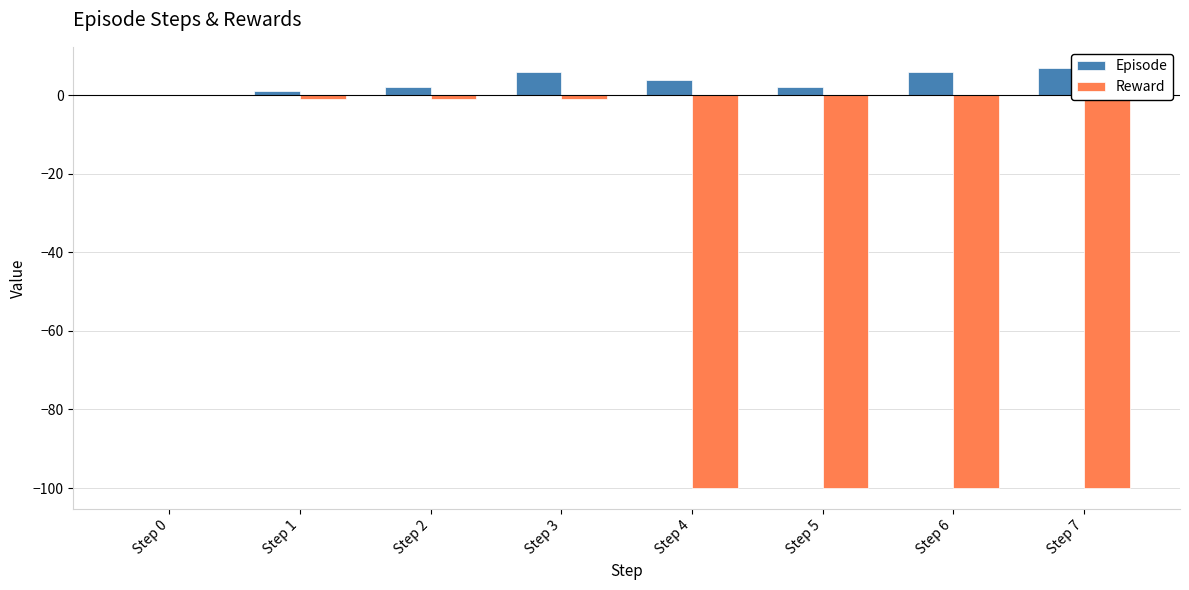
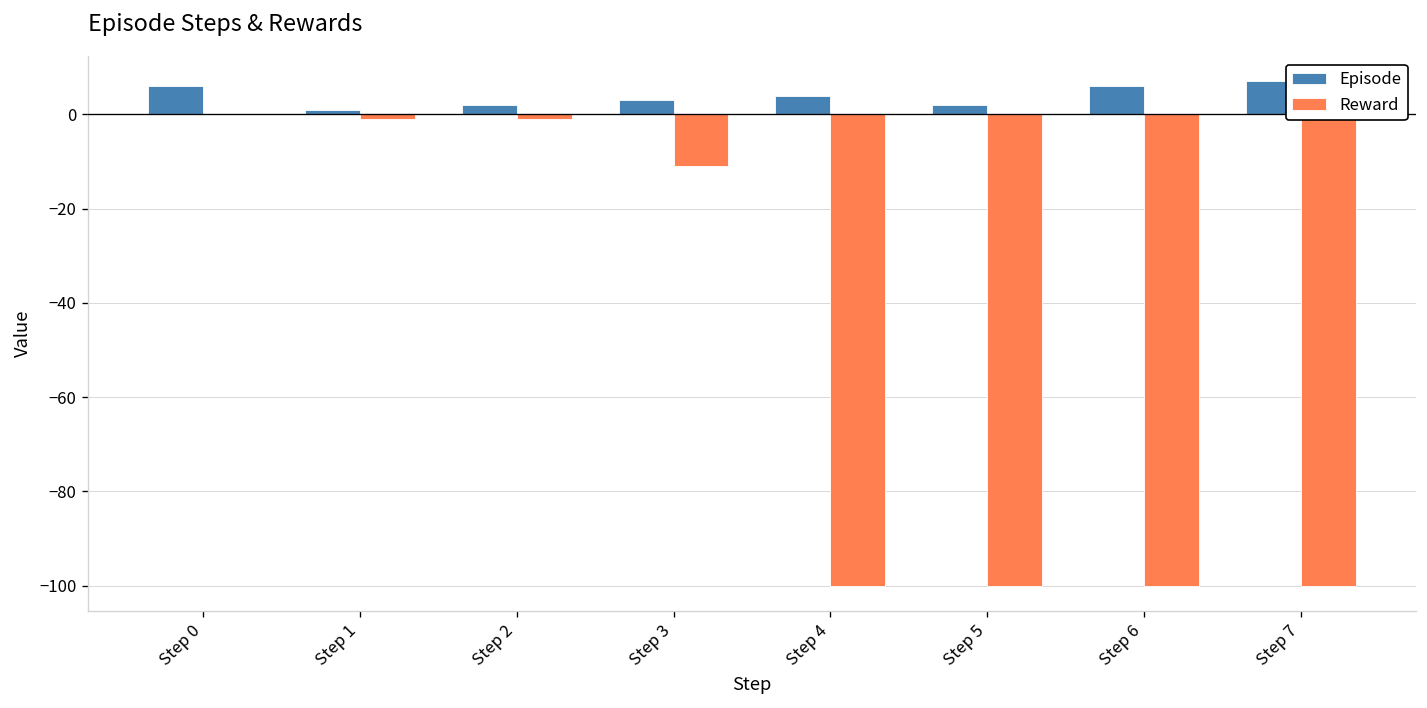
Episode, Step 0: 0 -> 6
Episode, Step 3: 6 -> 3
Reward, Step 3: -1 -> -11
